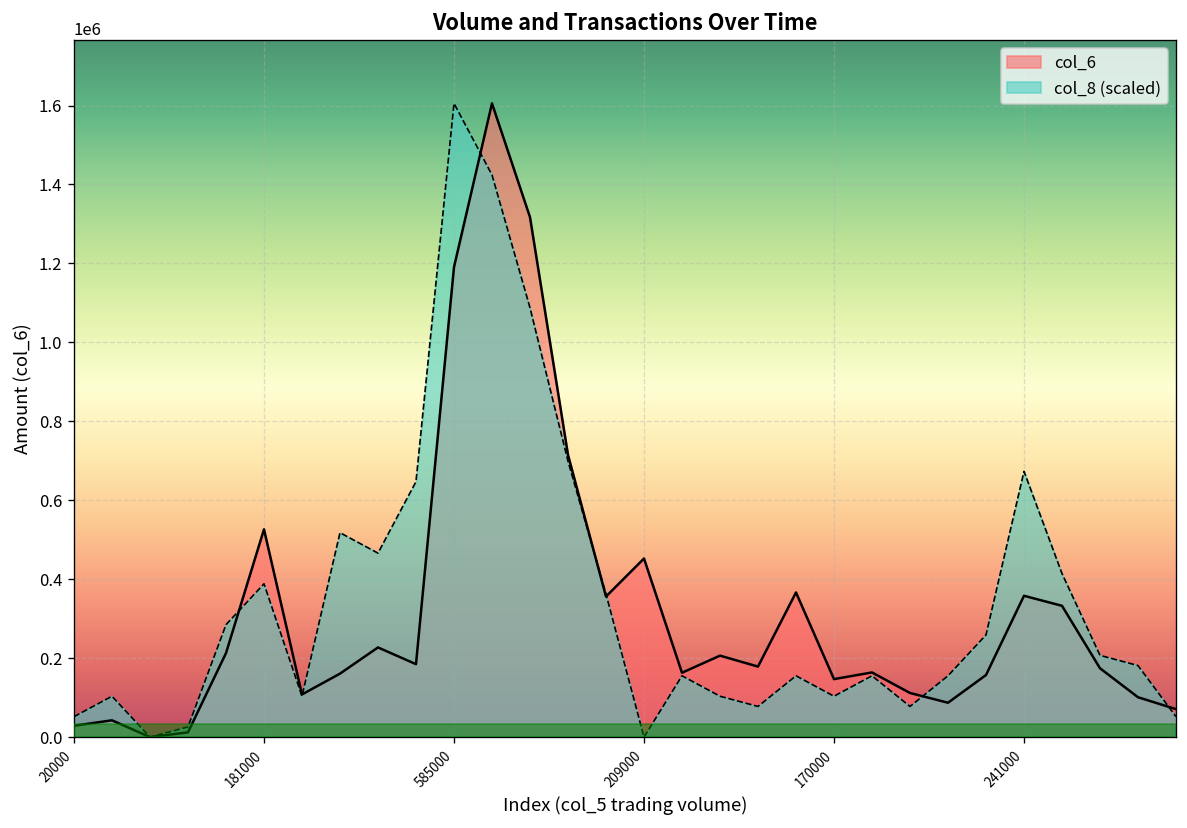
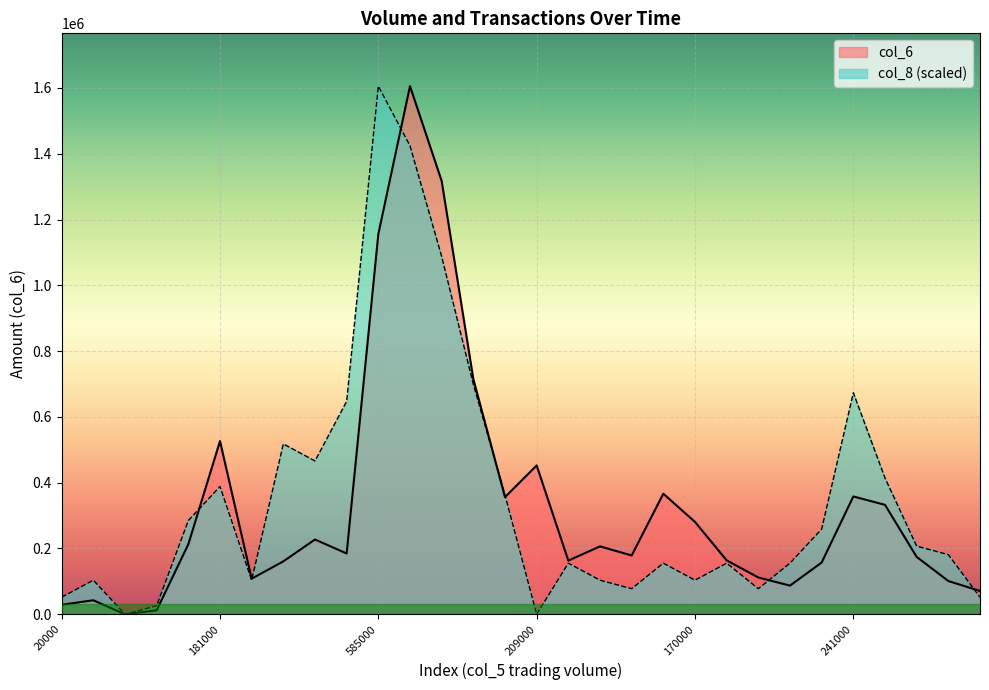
col_6, 585000: 1190000 -> 1160000
col_6, 170000: 150000 -> 280000
